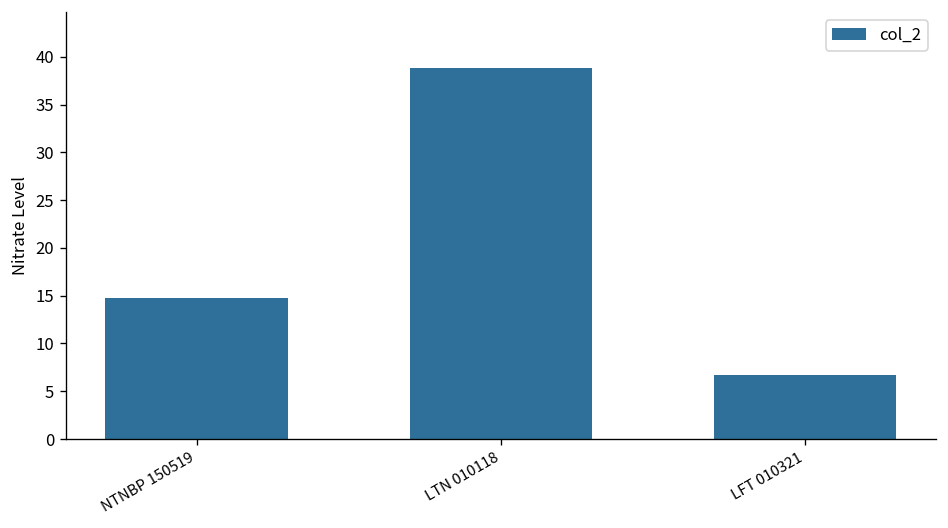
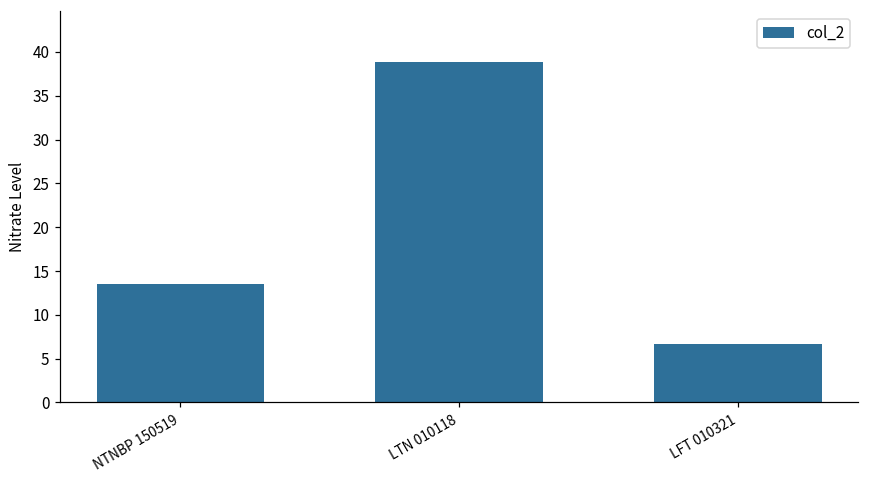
NTNBP 150519: 15 -> 14
